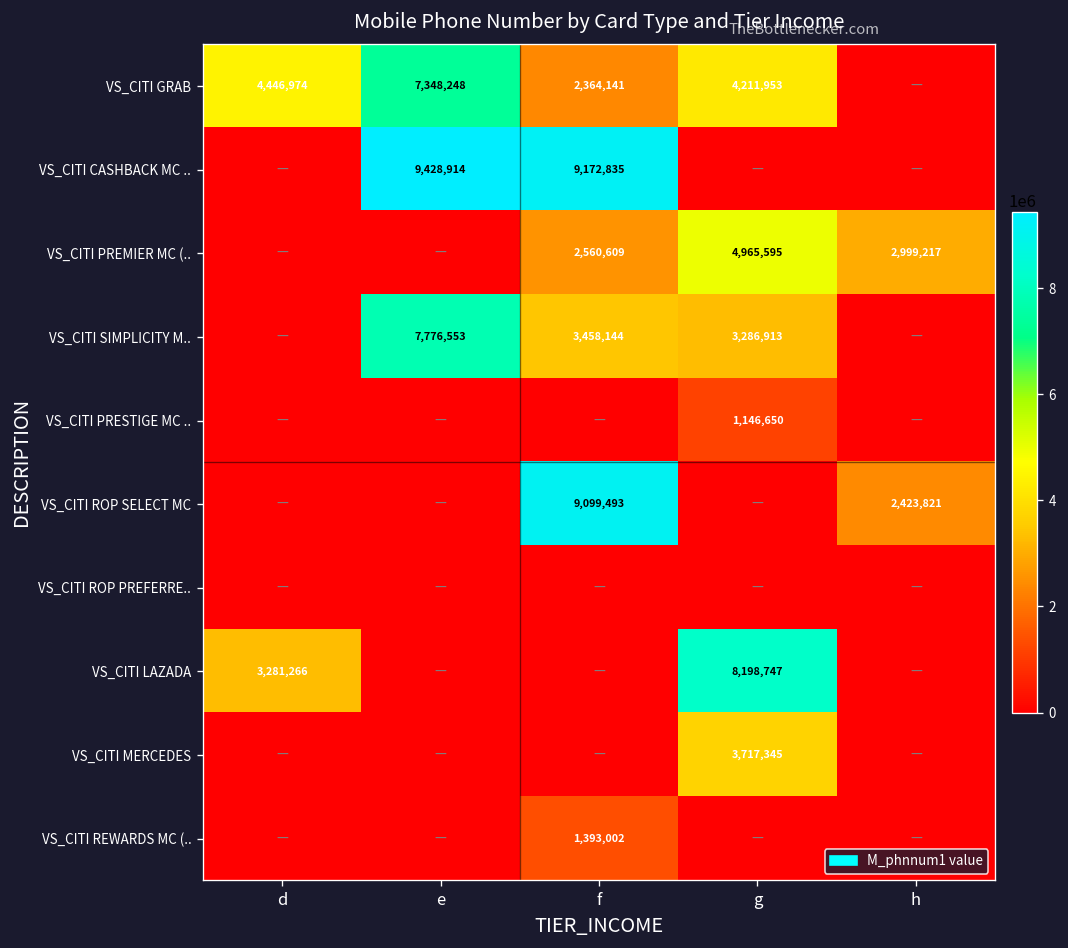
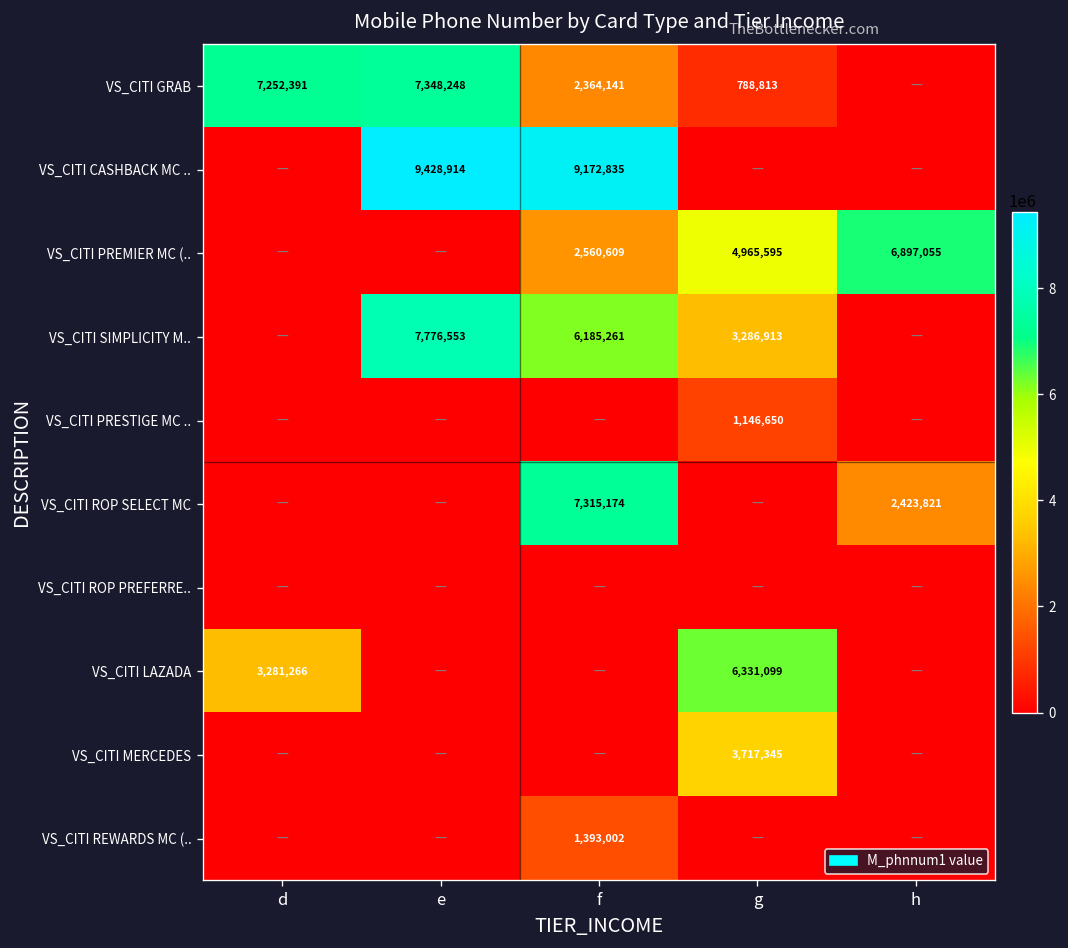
VS_CITI GRAB, d: 4,446,974 -> 7,252,391
VS_CITI GRAB, g: 4,211,953 -> 788,813
VS_CITI PREMIER MC (.., h: 2,999,217 -> 6,897,055
VS_CITI SIMPLICITY M.., f: 3,458,144 -> 6,185,261
VS_CITI ROP SELECT MC, f: 9,099,493 -> 7,315,174
VS_CITI LAZADA, g: 8,198,747 -> 6,331,099
